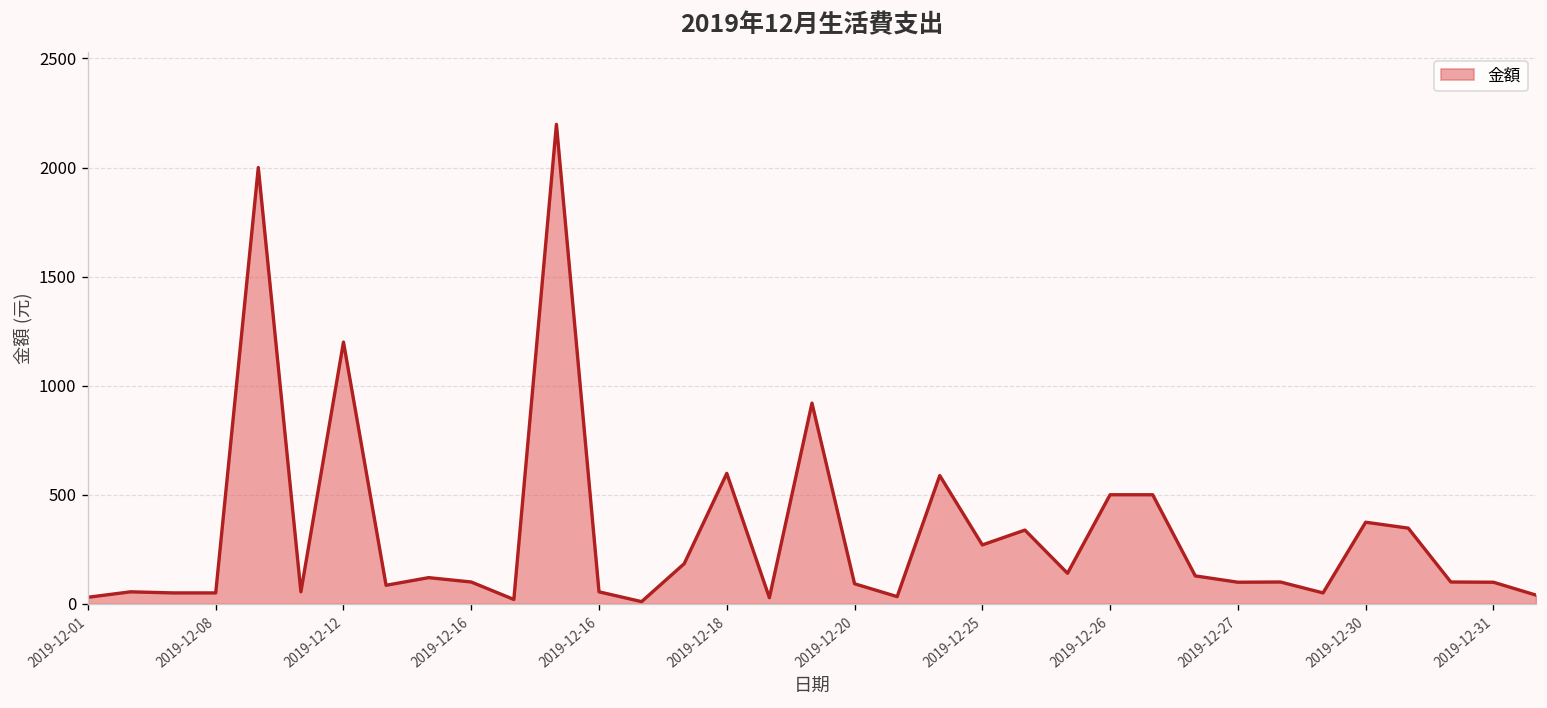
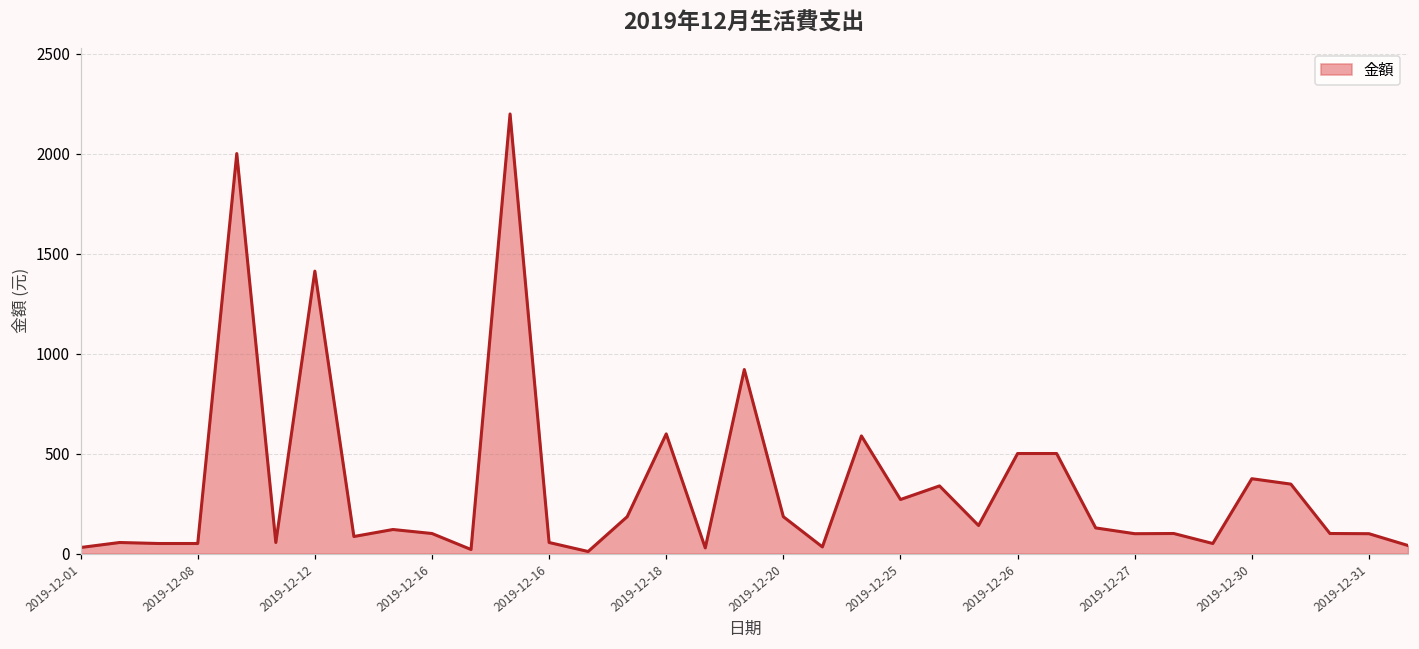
2019-12-12: 1200 -> 1410
2019-12-20: 90 -> 180
